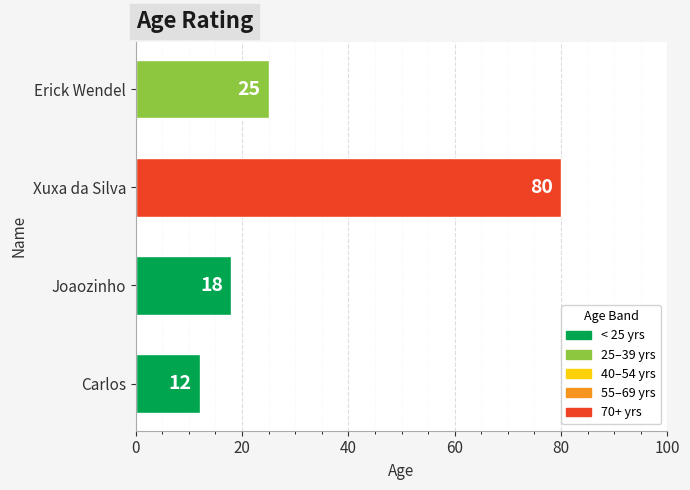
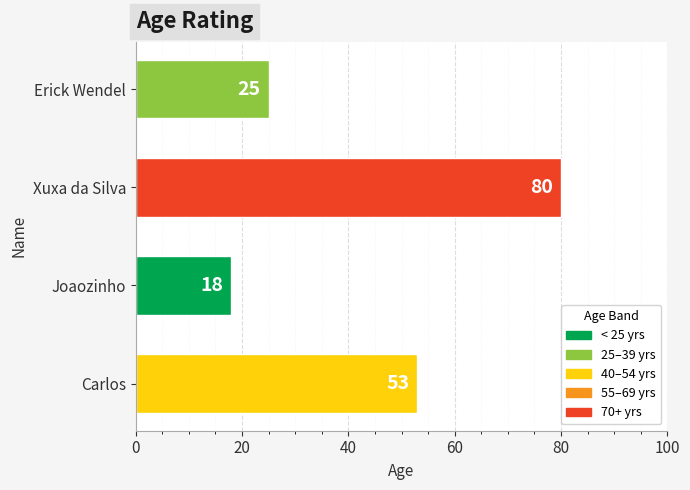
Carlos: 12 -> 53
